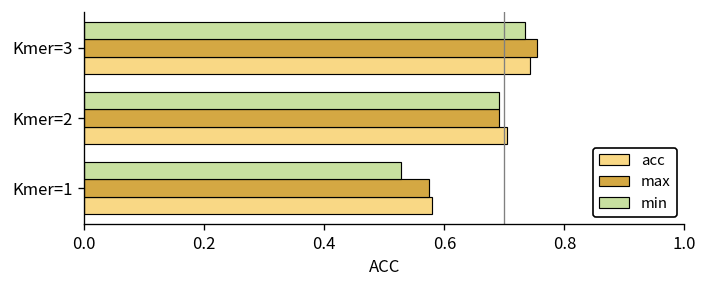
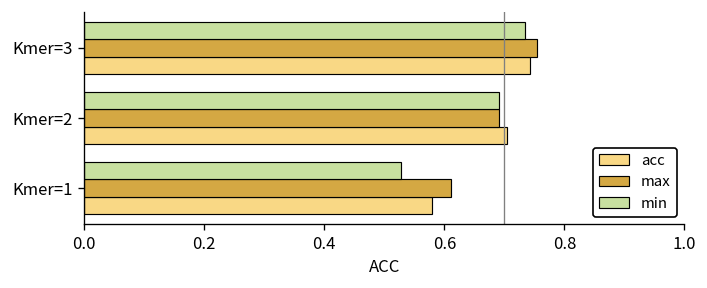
max, Kmer=1: 0.57 -> 0.61
